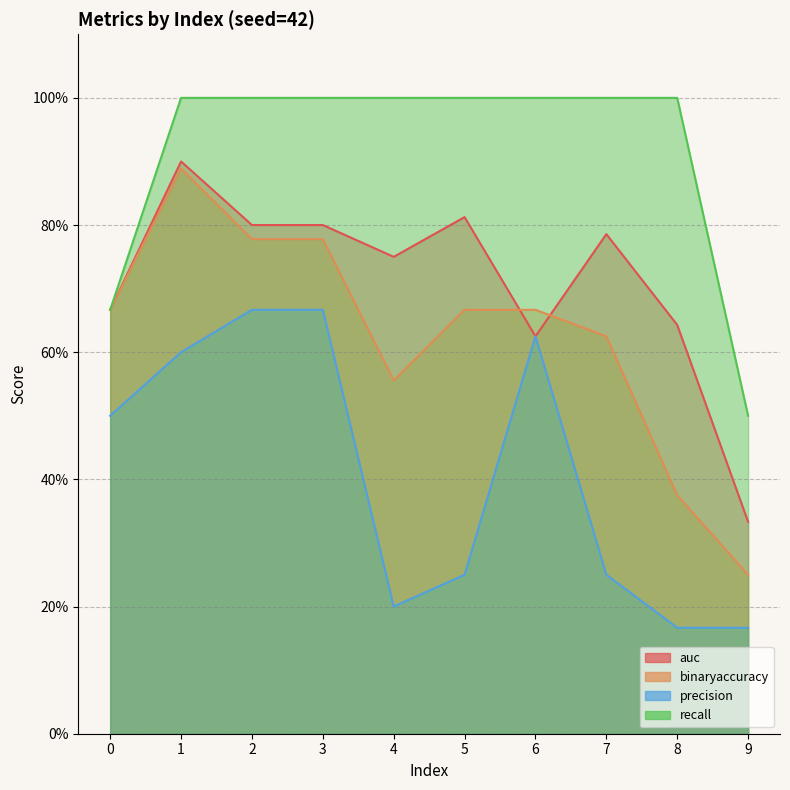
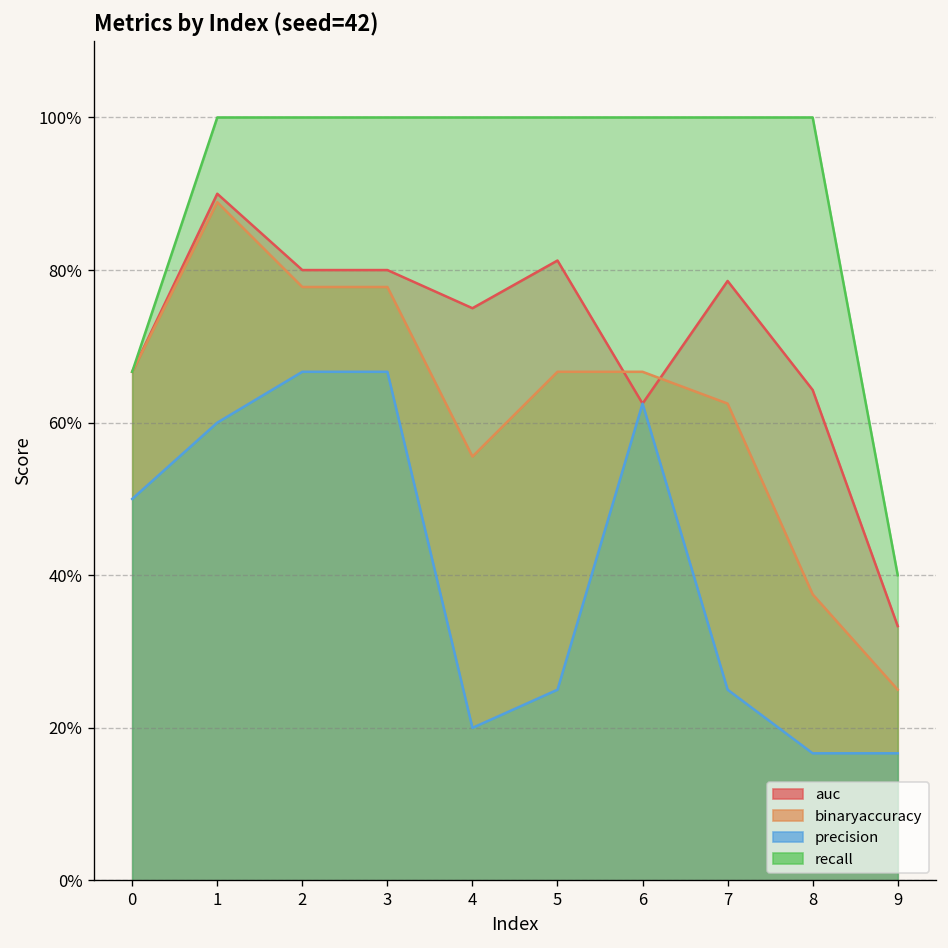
recall, 9: 50% -> 40%
